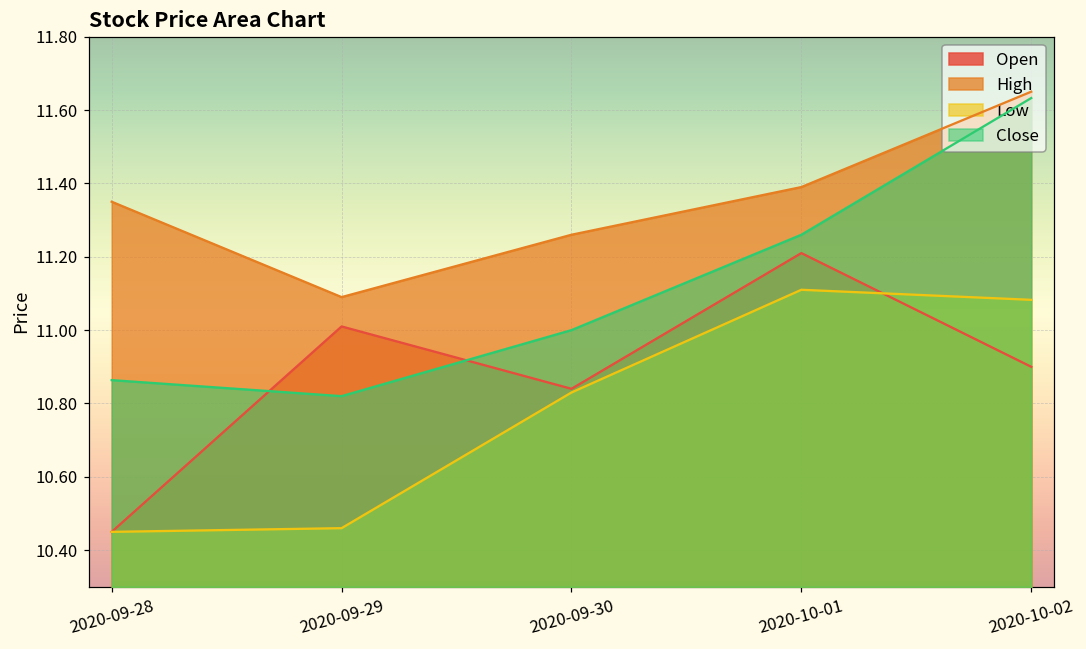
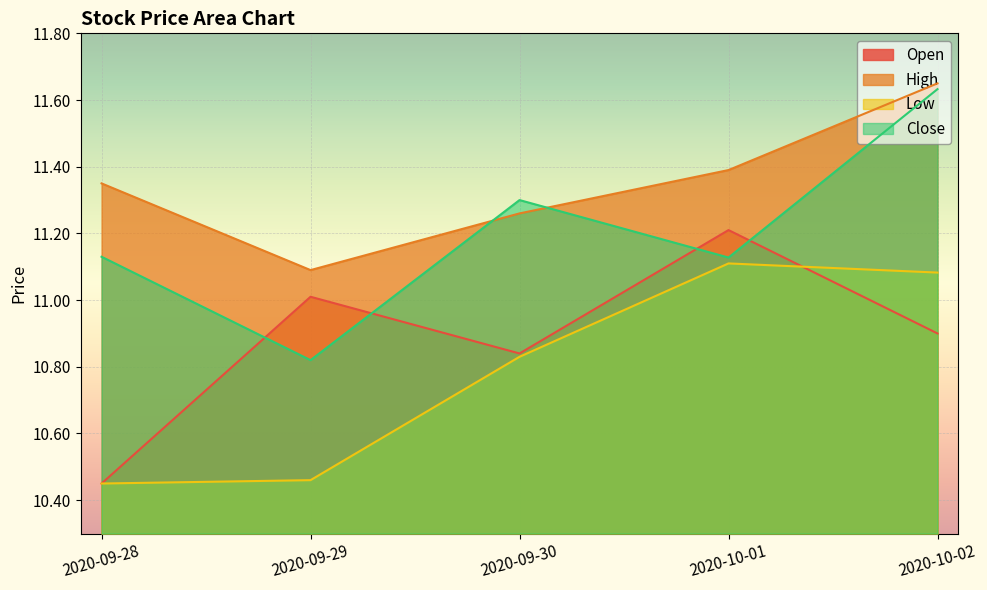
Close, 2020-09-28: 10.86 -> 11.13
Close, 2020-09-30: 11.0 -> 11.3
Close, 2020-10-01: 11.26 -> 11.13
